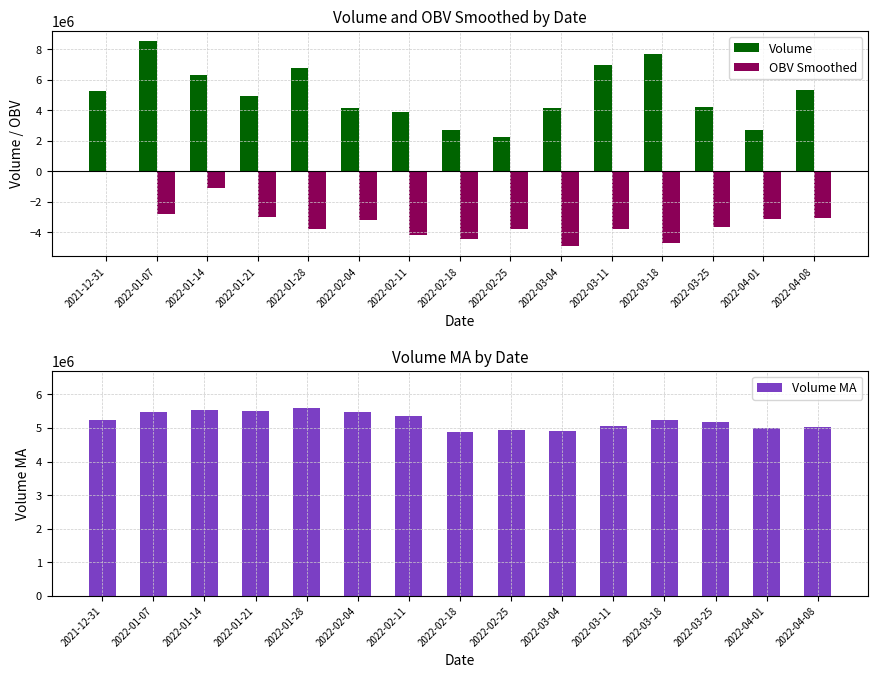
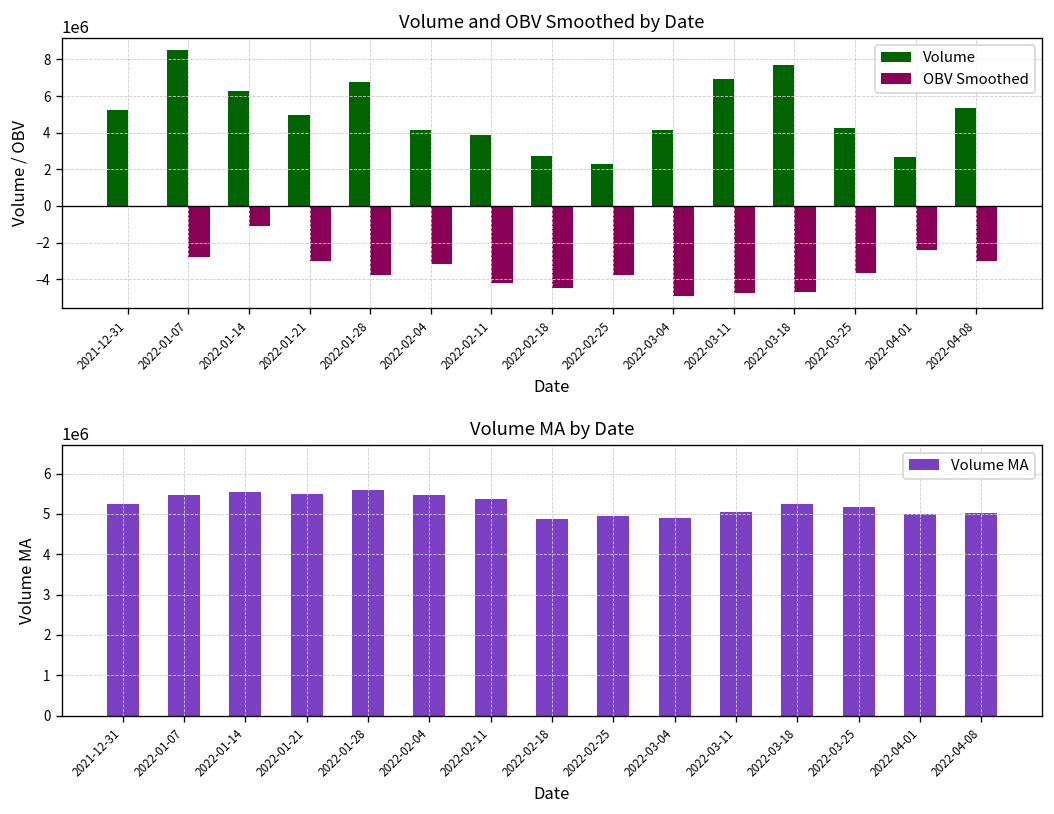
Volume and OBV Smoothed by Date, OBV Smoothed, 2022-03-11: -3800000 -> -4700000
Volume and OBV Smoothed by Date, OBV Smoothed, 2022-04-01: -3100000 -> -2400000
